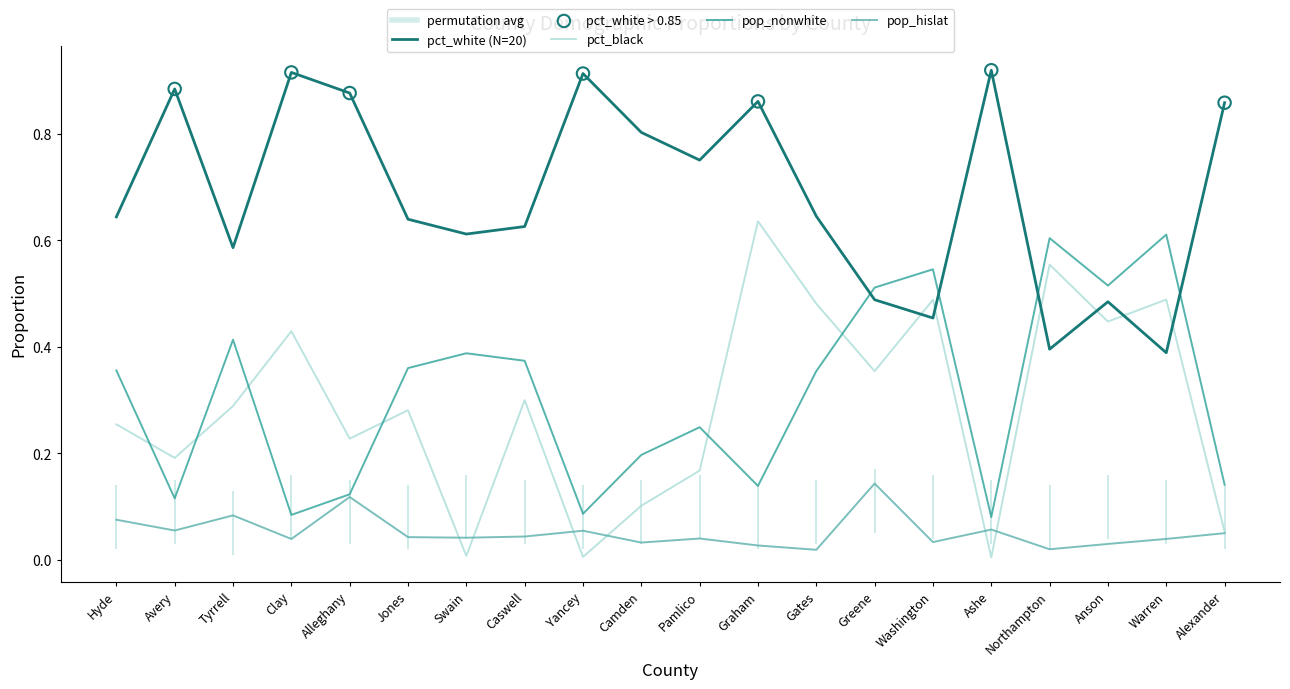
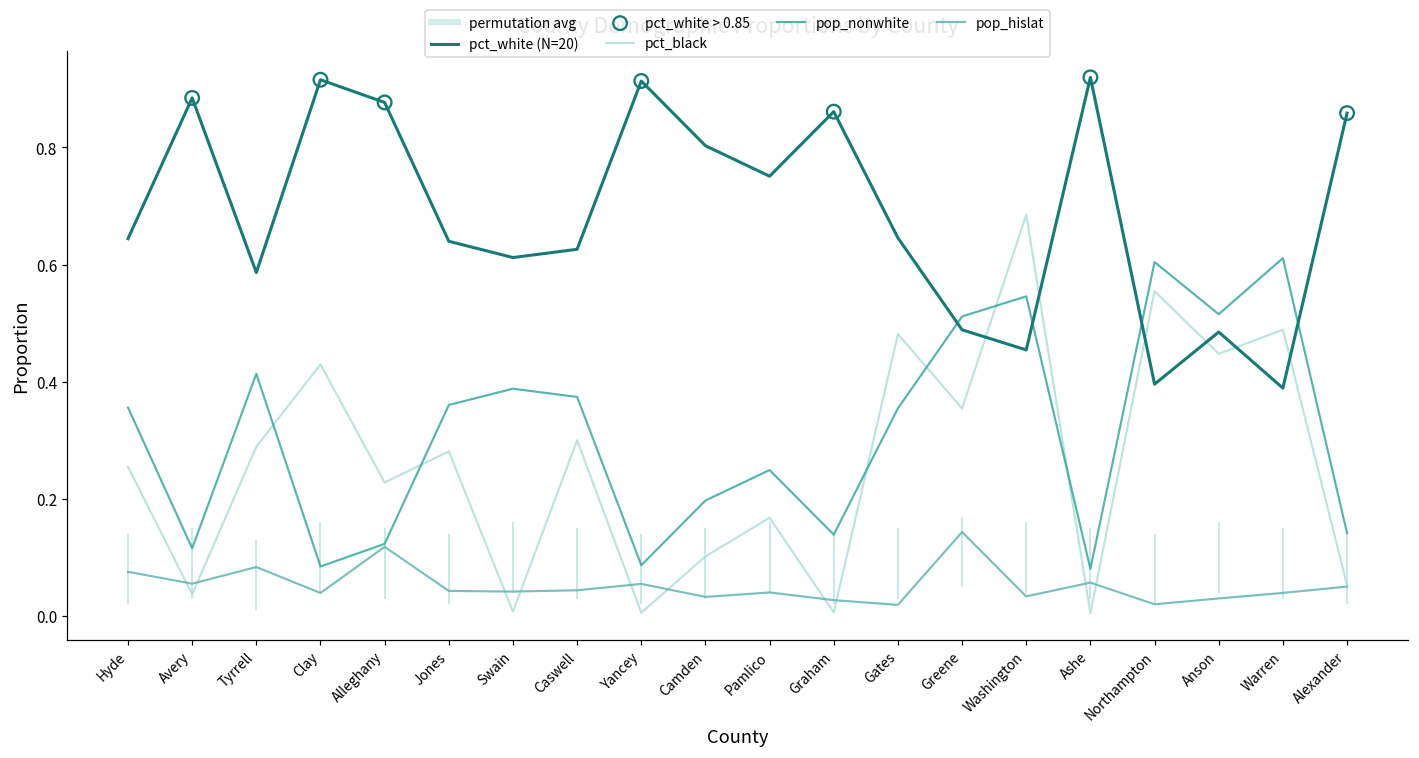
pct_black, Avery: 0.19 -> 0.04
pct_black, Graham: 0.64 -> 0.01
pct_black, Washington: 0.49 -> 0.68
